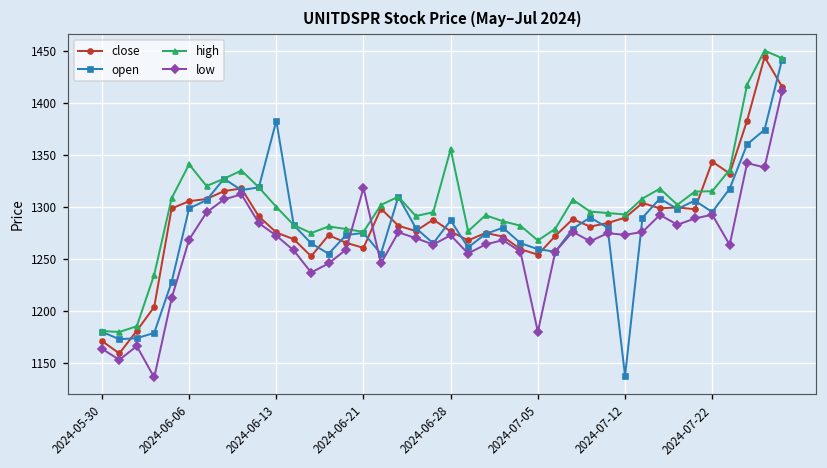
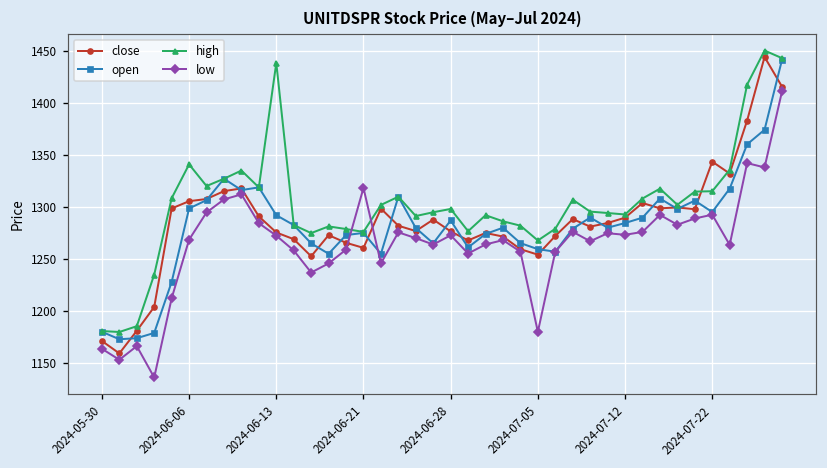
open, 2024-06-13: 1380 -> 1290
high, 2024-06-13: 1300 -> 1440
high, 2024-06-28: 1360 -> 1300
open, 2024-07-12: 1140 -> 1280
